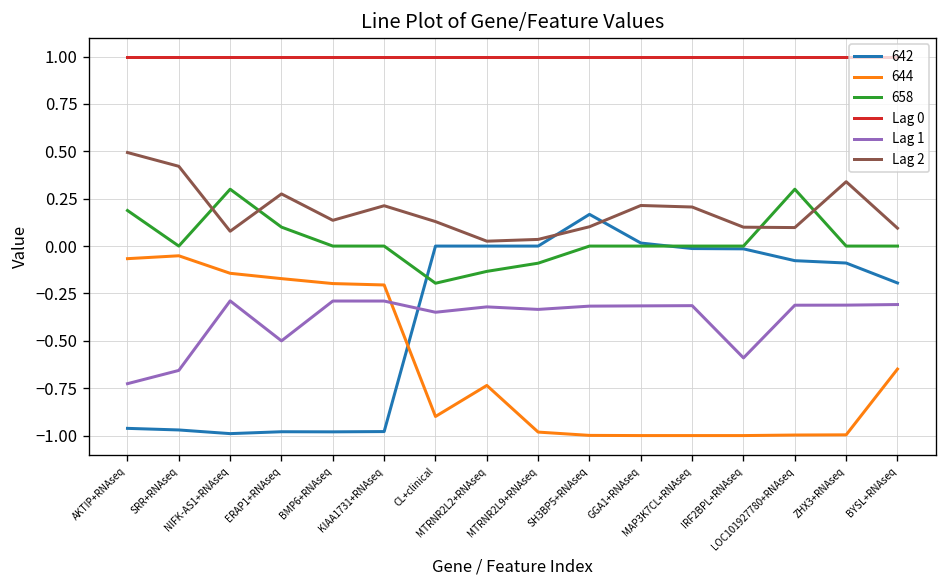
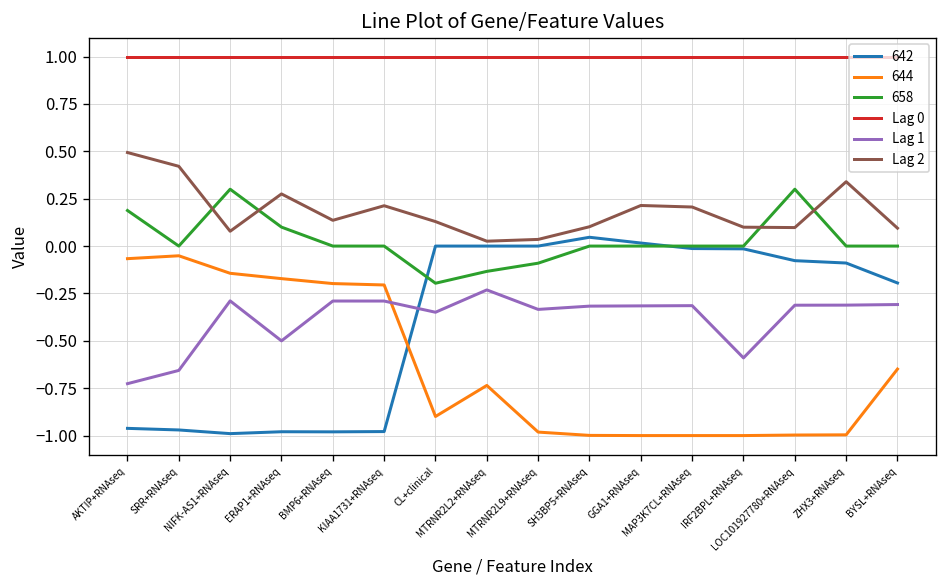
Lag 1, MTRNR2L2+RNAseq: -0.32 -> -0.23
642, SH3BP5+RNAseq: 0.17 -> 0.05
